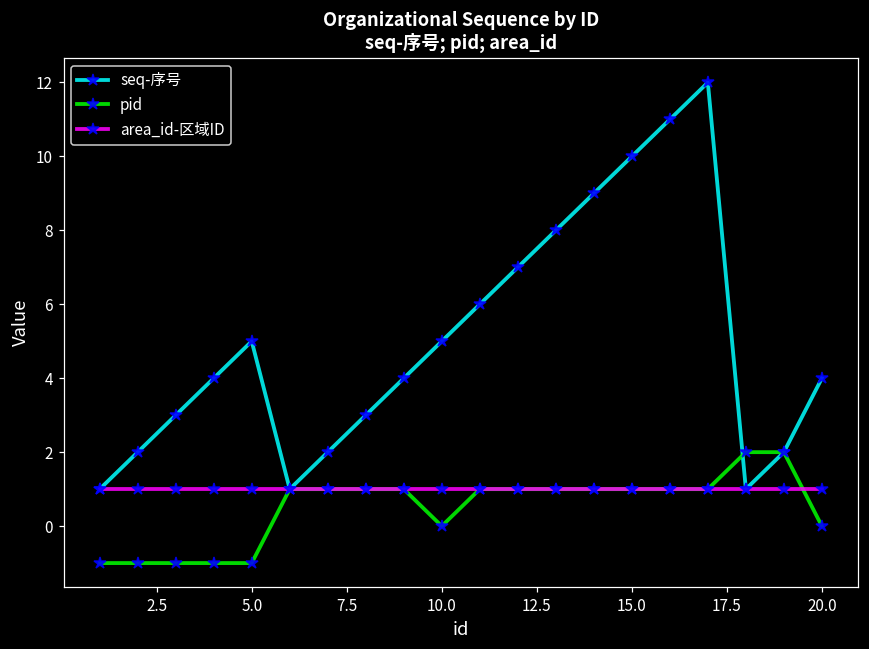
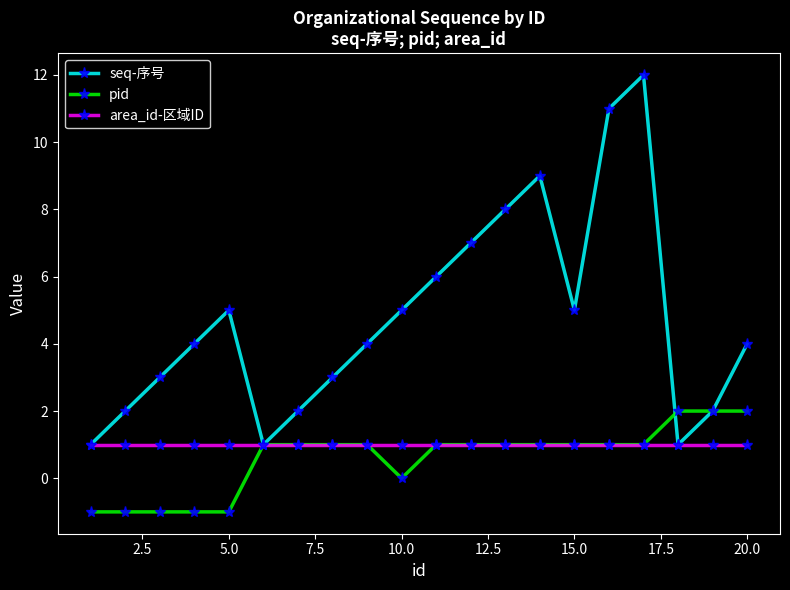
seq-序号, 15.0: 10 -> 5
pid, 20.0: 0 -> 2
